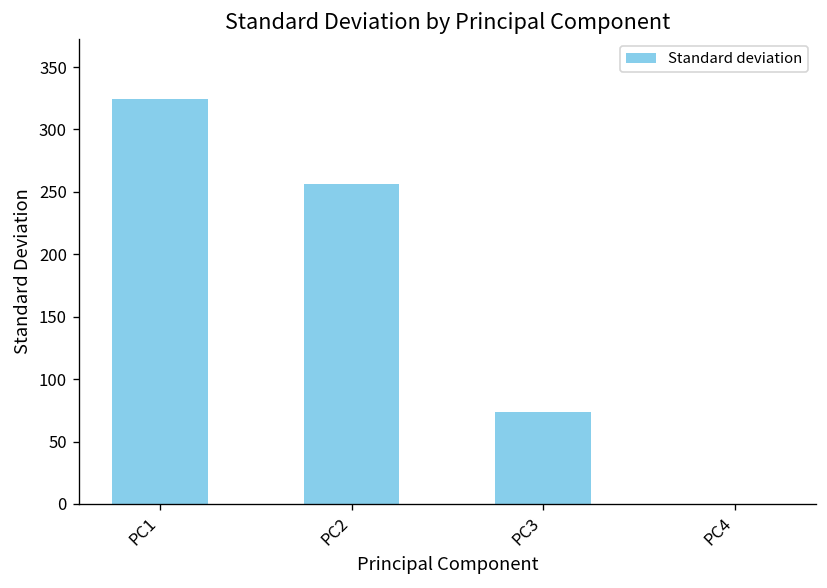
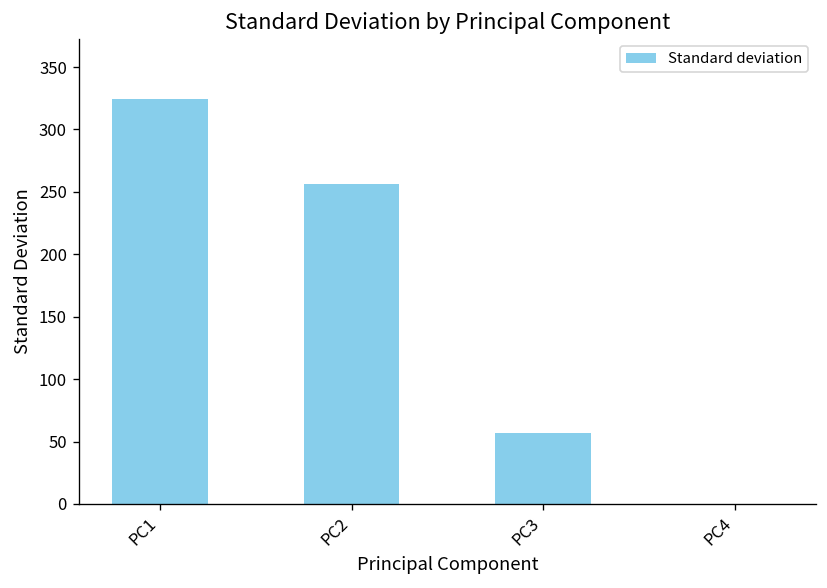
PC3: 74 -> 57
